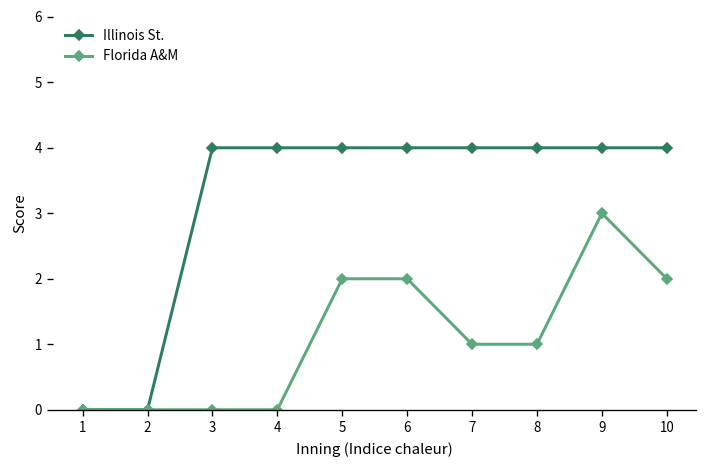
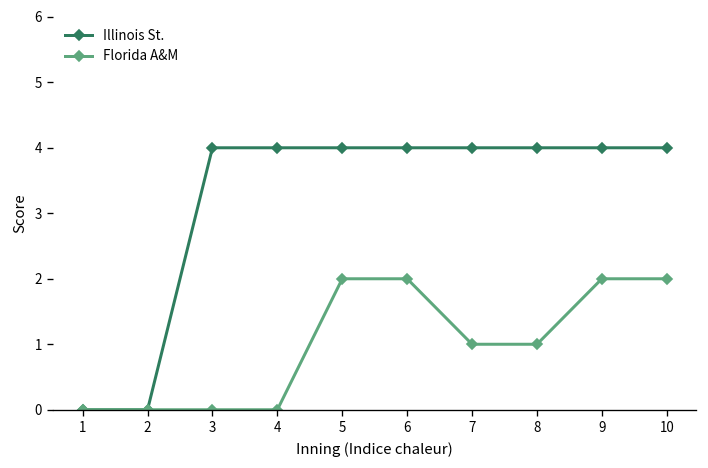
Florida A&M, 9: 3 -> 2
